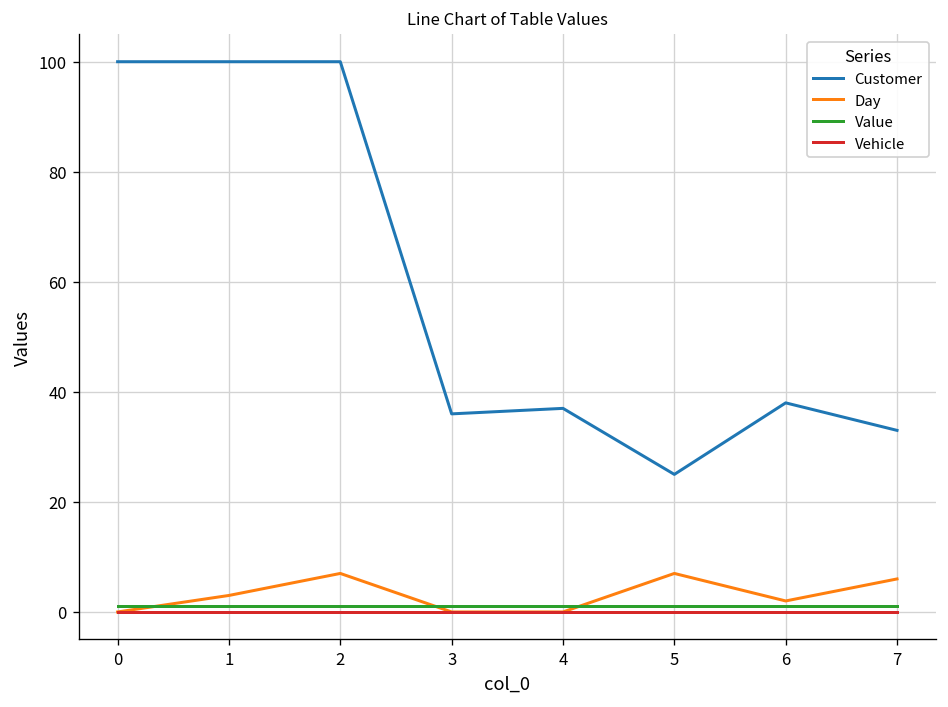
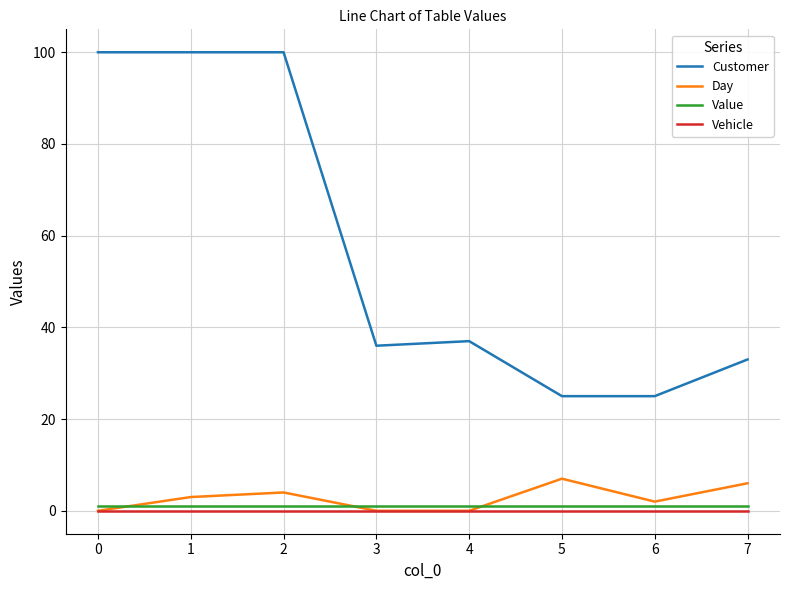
Day, 2: 7 -> 4
Customer, 6: 38 -> 25
